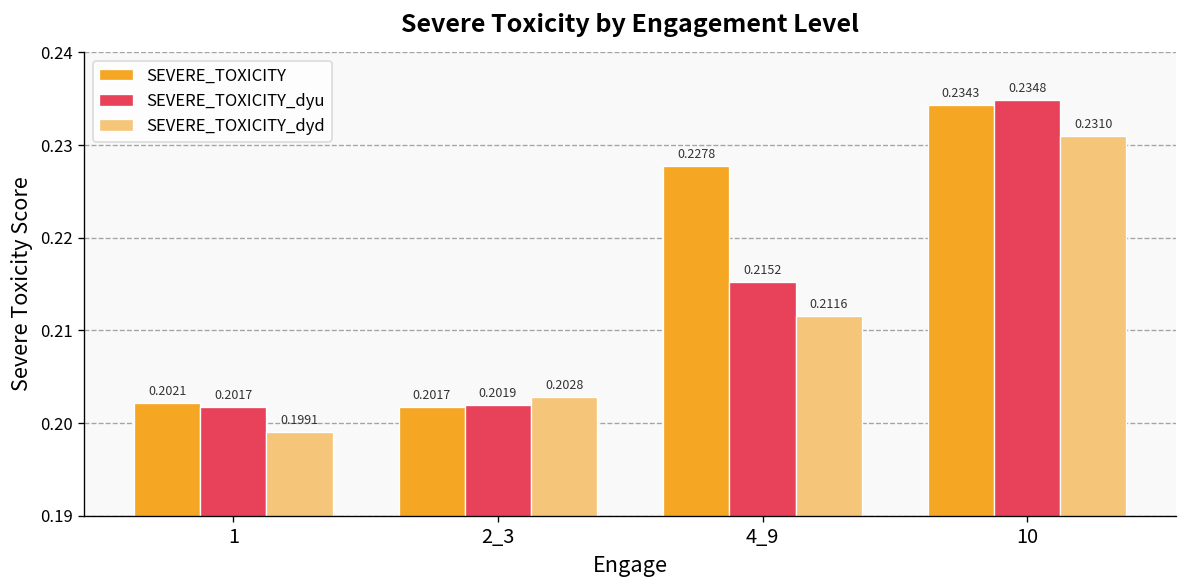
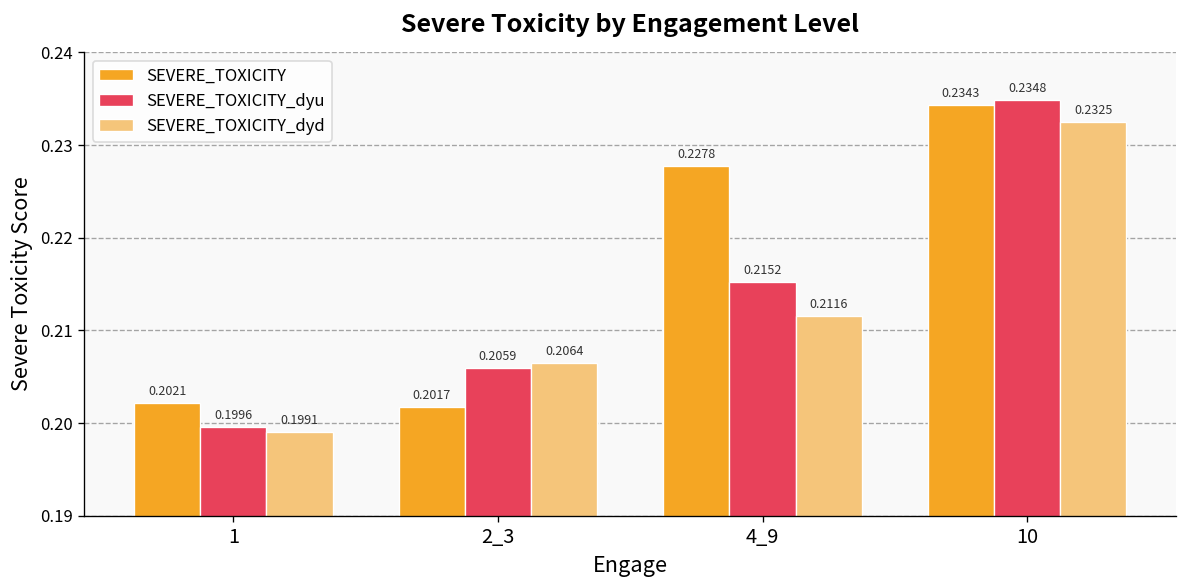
SEVERE_TOXICITY_dyu, 1: 0.2017 -> 0.1996
SEVERE_TOXICITY_dyu, 2_3: 0.2019 -> 0.2059
SEVERE_TOXICITY_dyd, 2_3: 0.2028 -> 0.2064
SEVERE_TOXICITY_dyd, 10: 0.2310 -> 0.2325
